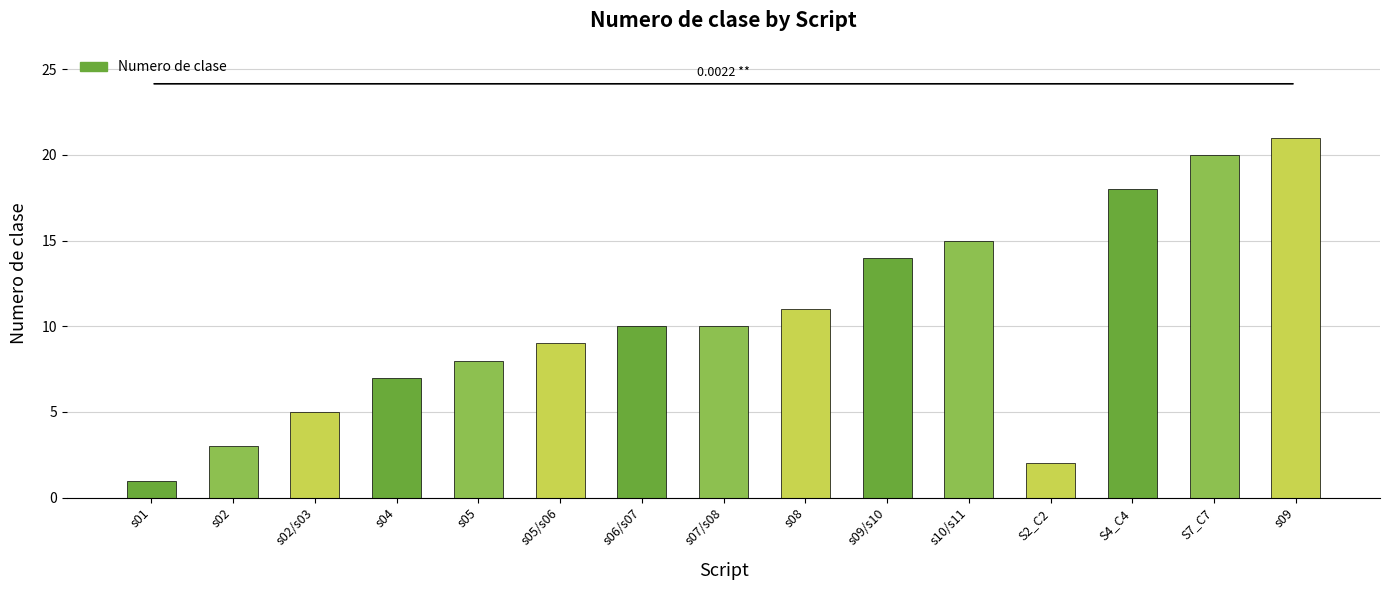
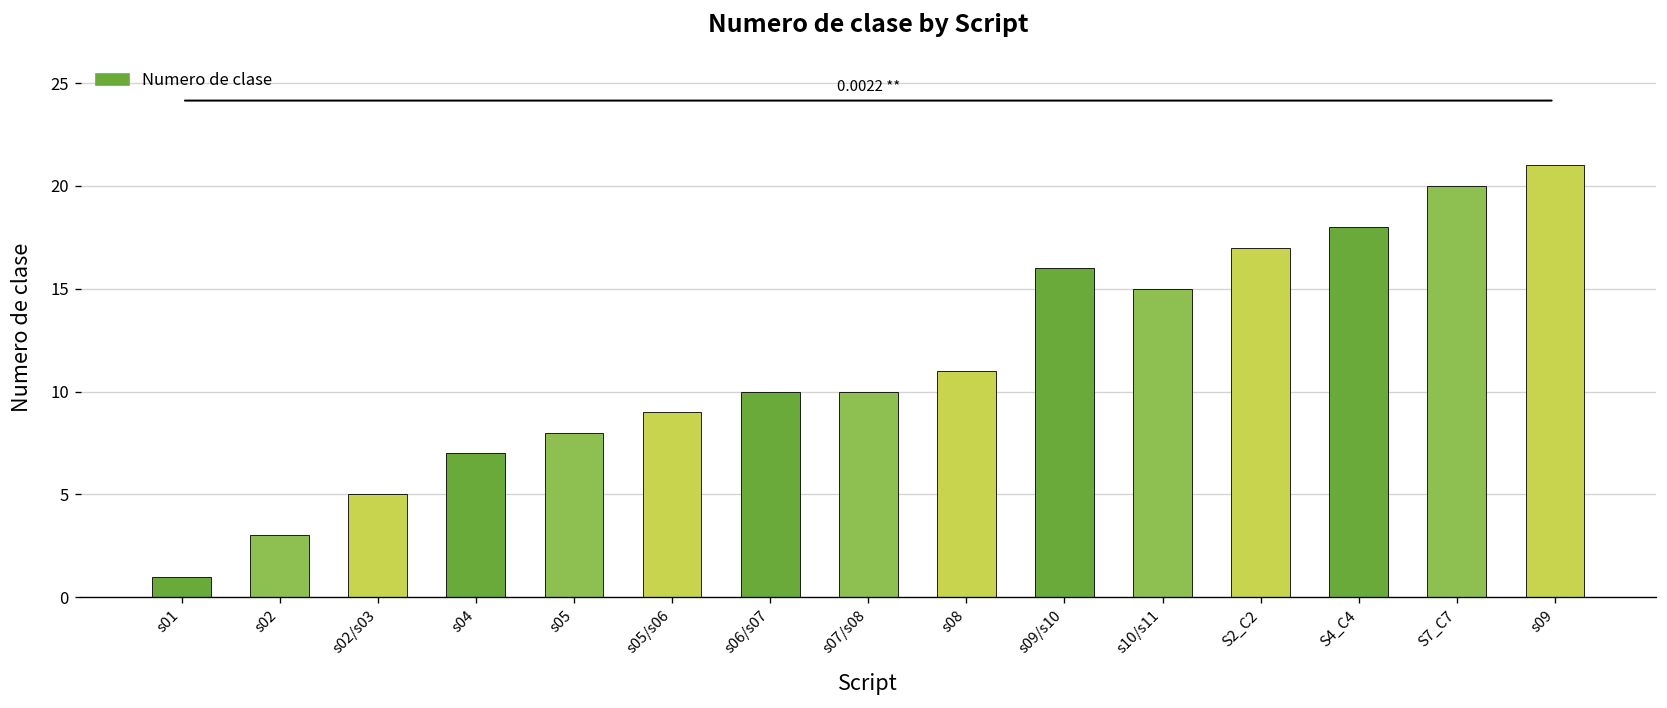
s09/s10: 14 -> 16
S2_C2: 2 -> 17
